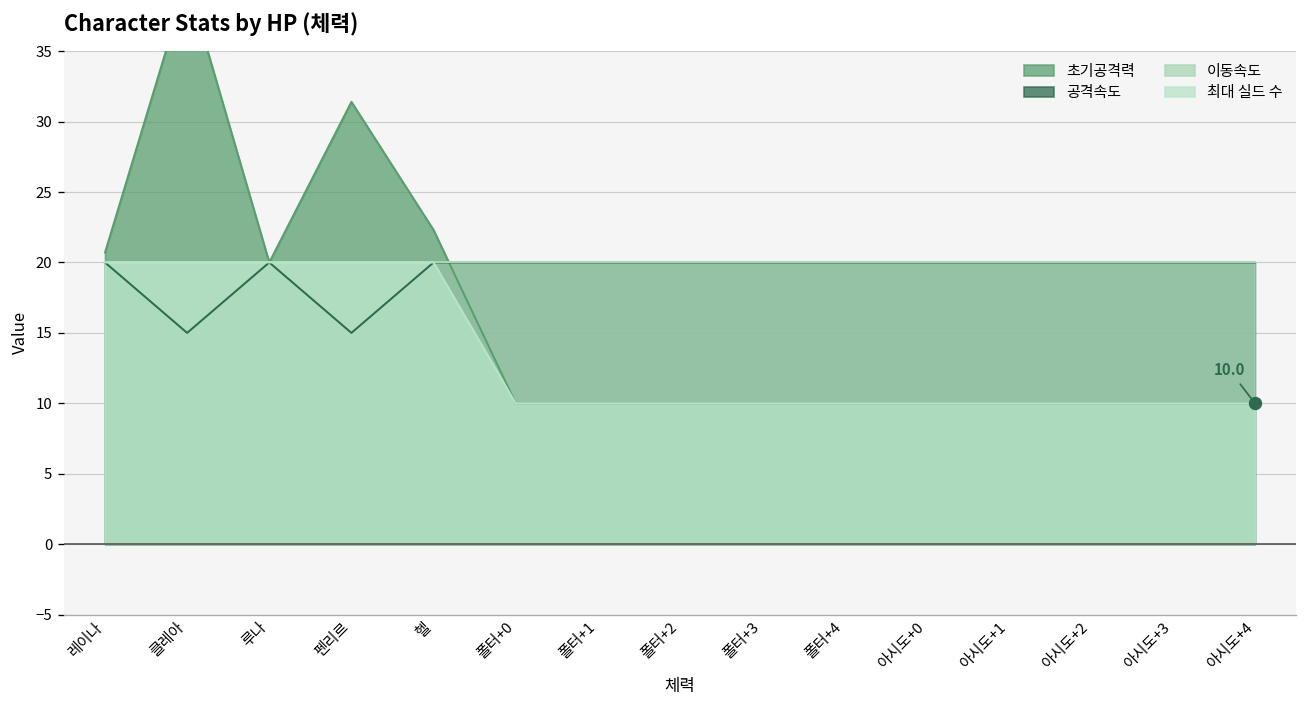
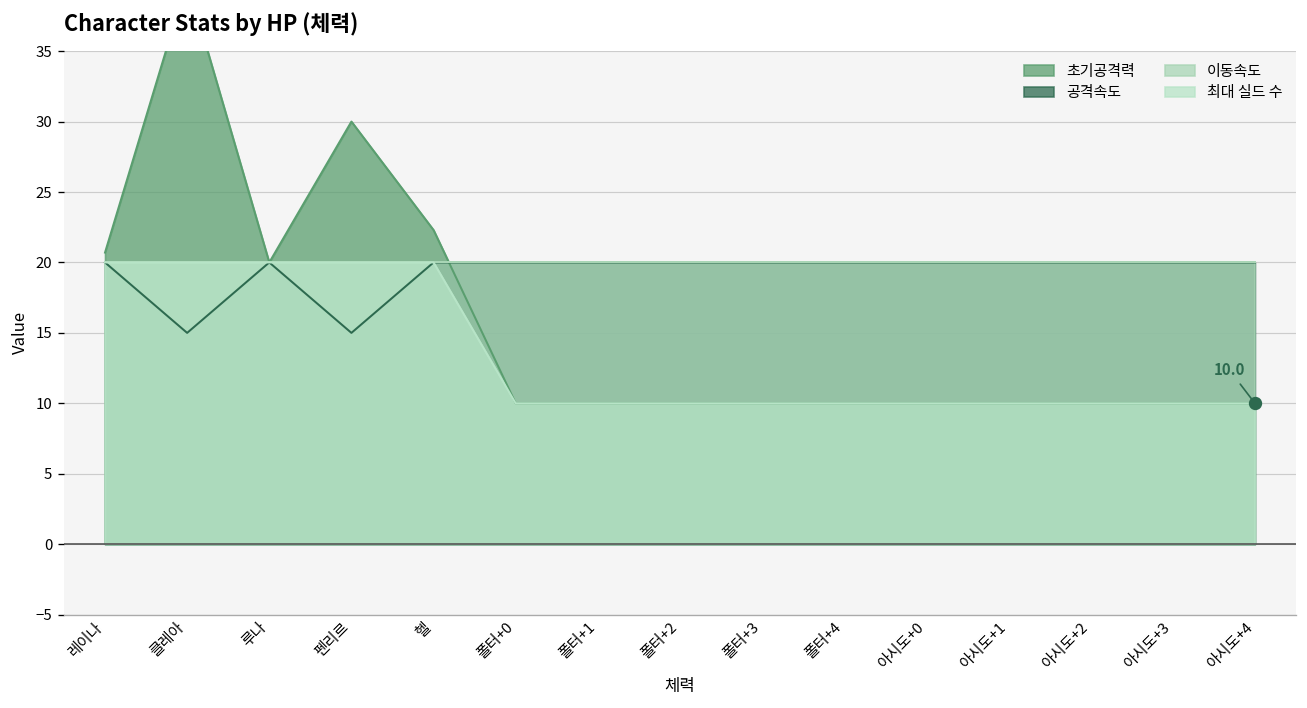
초기공격력, 펜리르: 31.4 -> 30.0
